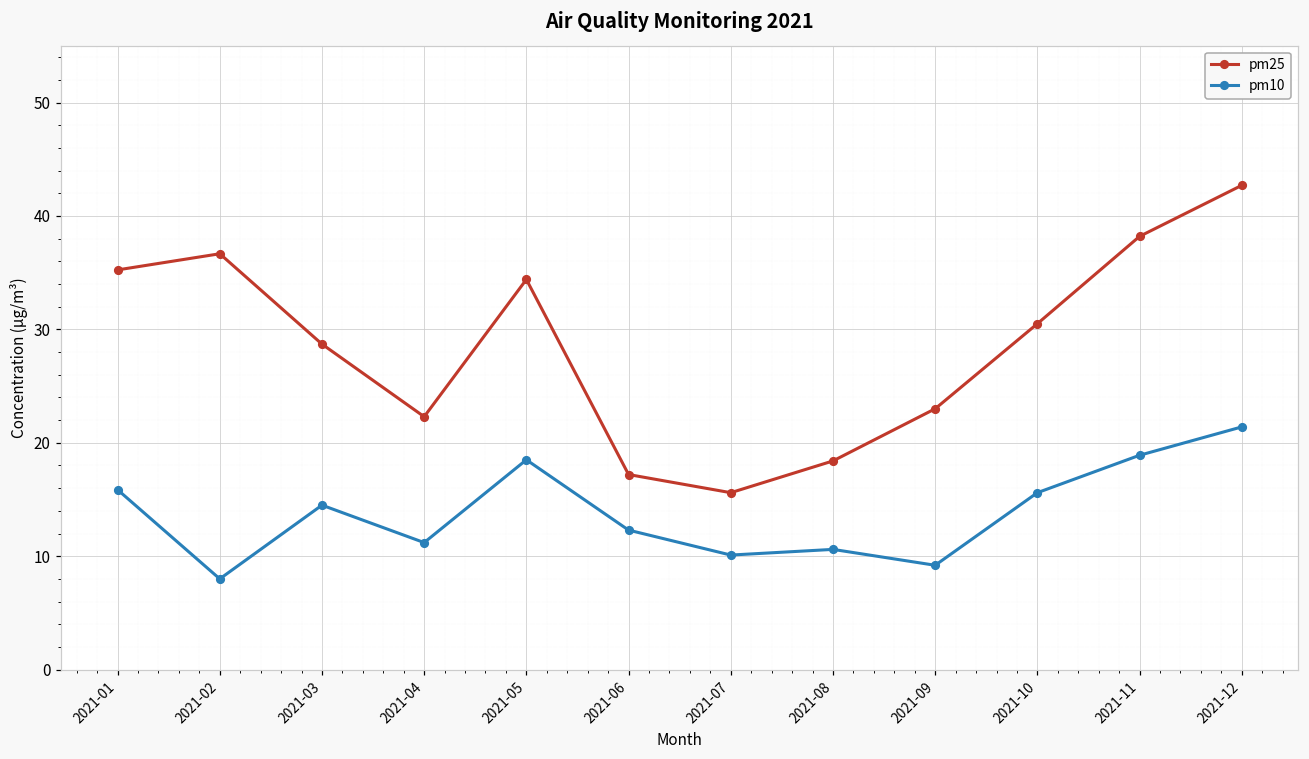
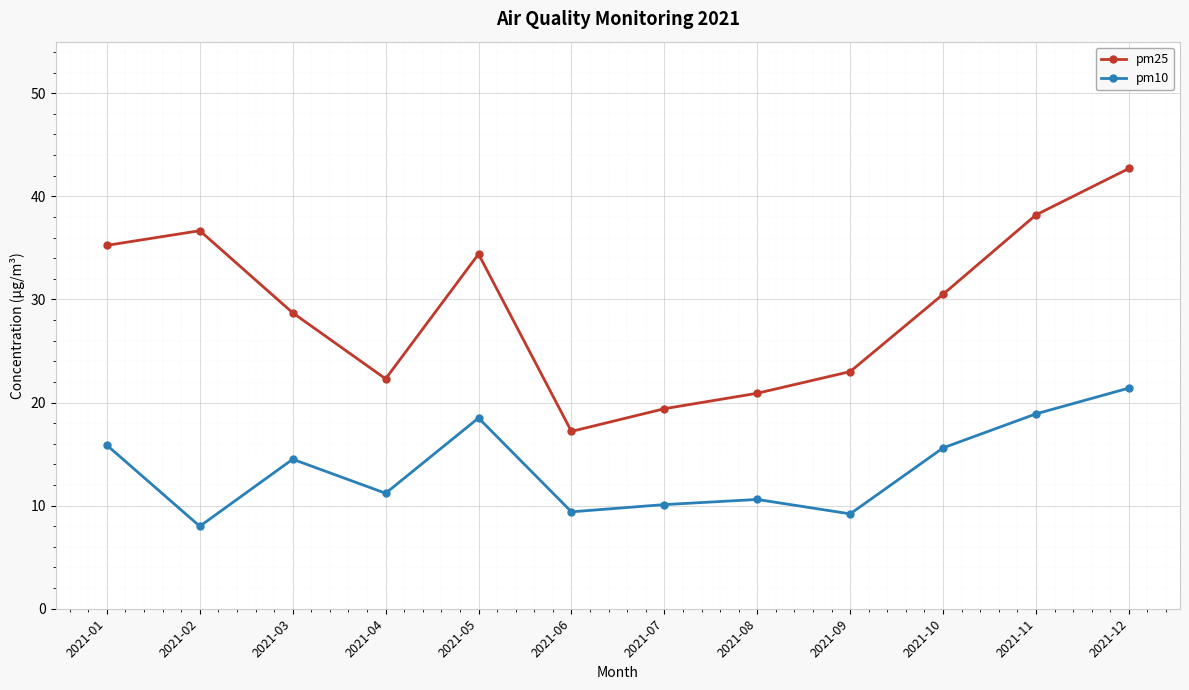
pm10, 2021-06: 12.3 -> 9.4
pm25, 2021-07: 15.6 -> 19.4
pm25, 2021-08: 18.4 -> 20.9
